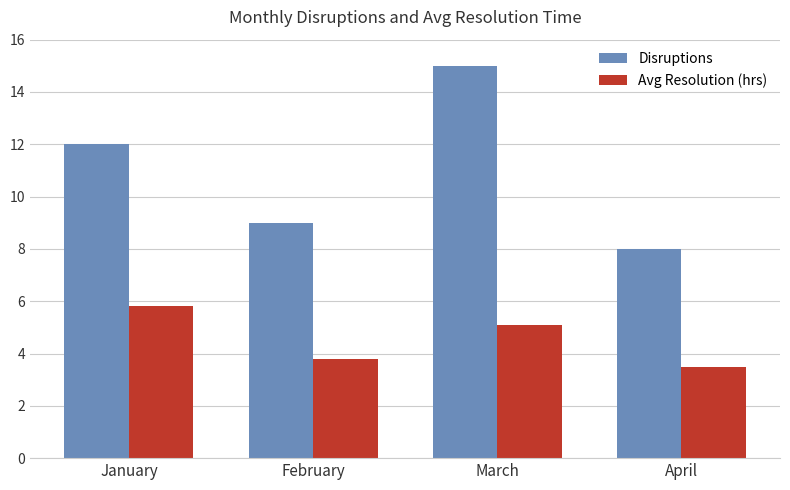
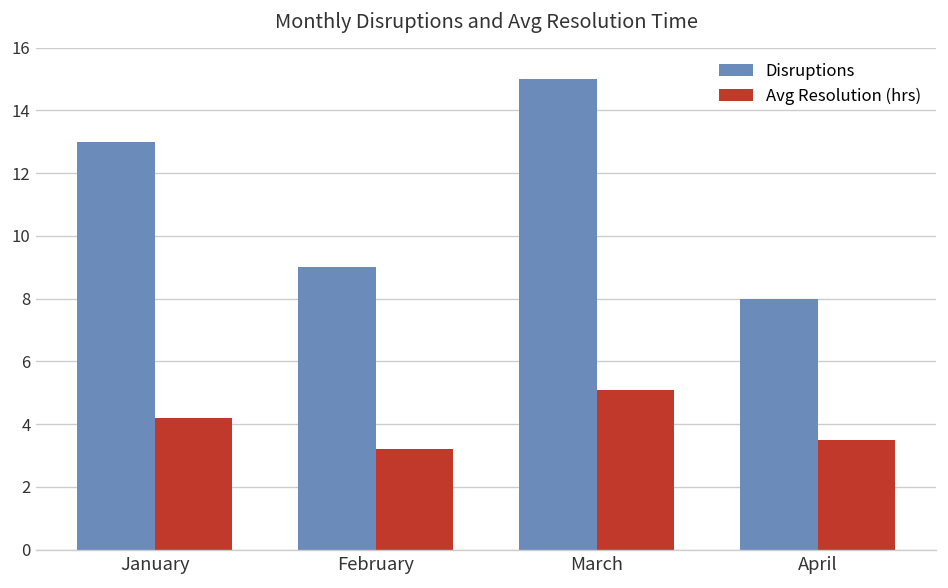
Disruptions, January: 12 -> 13
Avg Resolution (hrs), January: 5.8 -> 4.2
Avg Resolution (hrs), February: 3.8 -> 3.2
